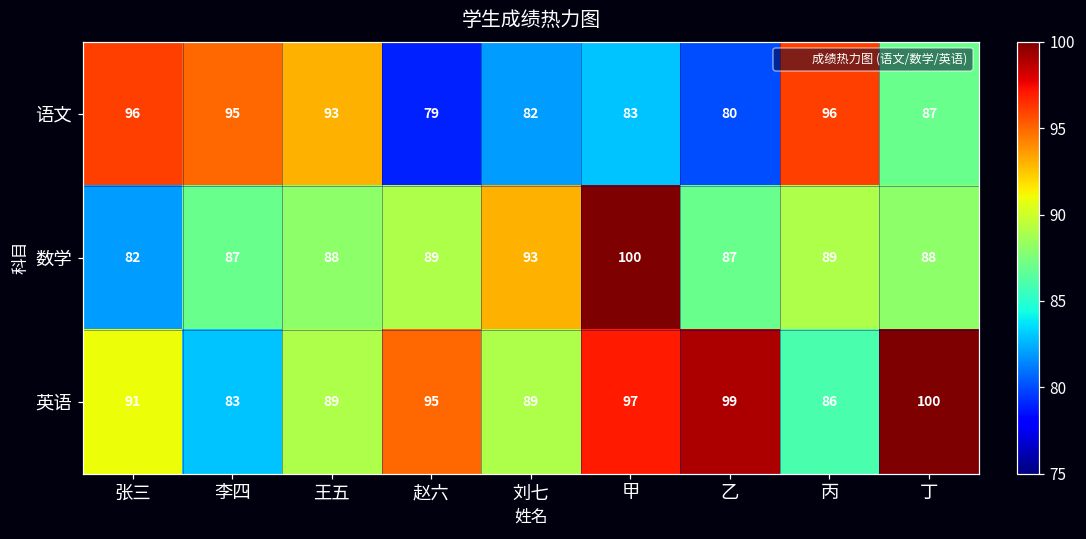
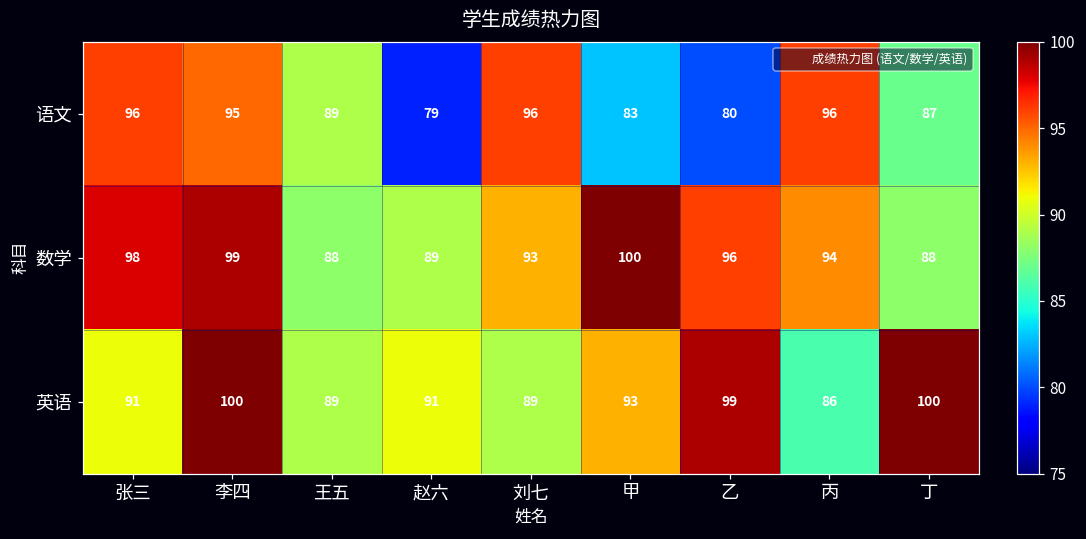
语文, 王五: 93 -> 89
语文, 刘七: 82 -> 96
数学, 张三: 82 -> 98
数学, 李四: 87 -> 99
数学, 乙: 87 -> 96
数学, 丙: 89 -> 94
英语, 李四: 83 -> 100
英语, 赵六: 95 -> 91
英语, 甲: 97 -> 93
